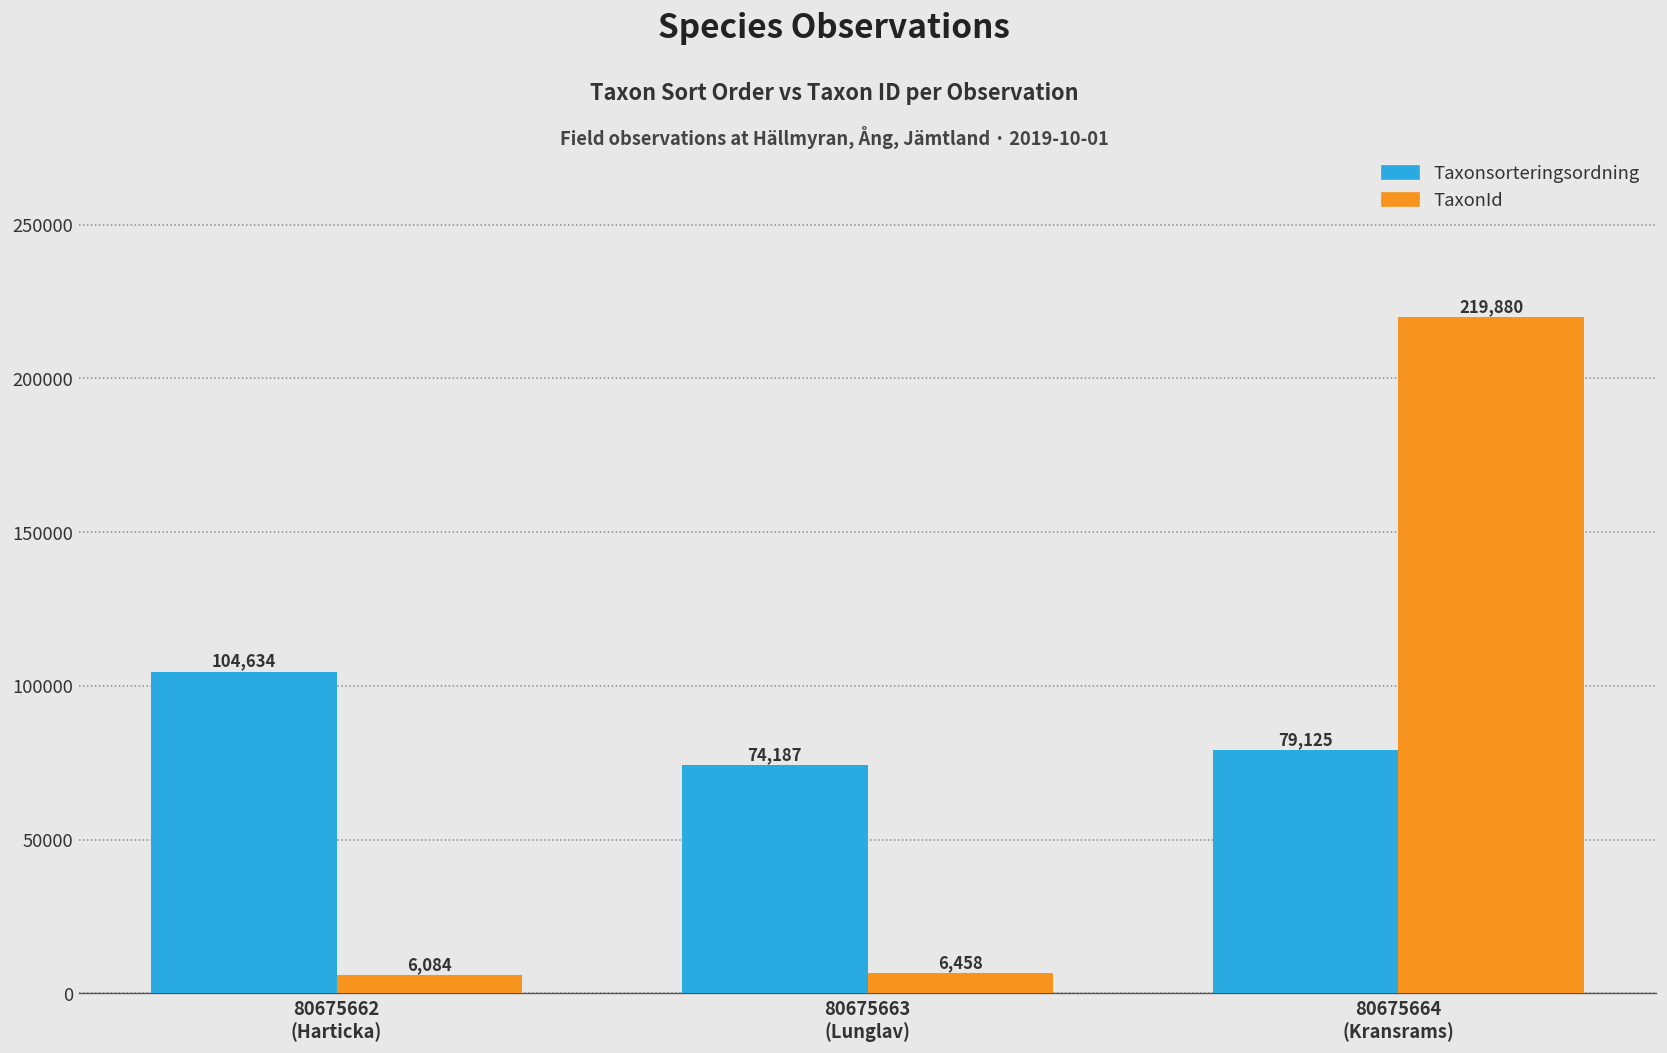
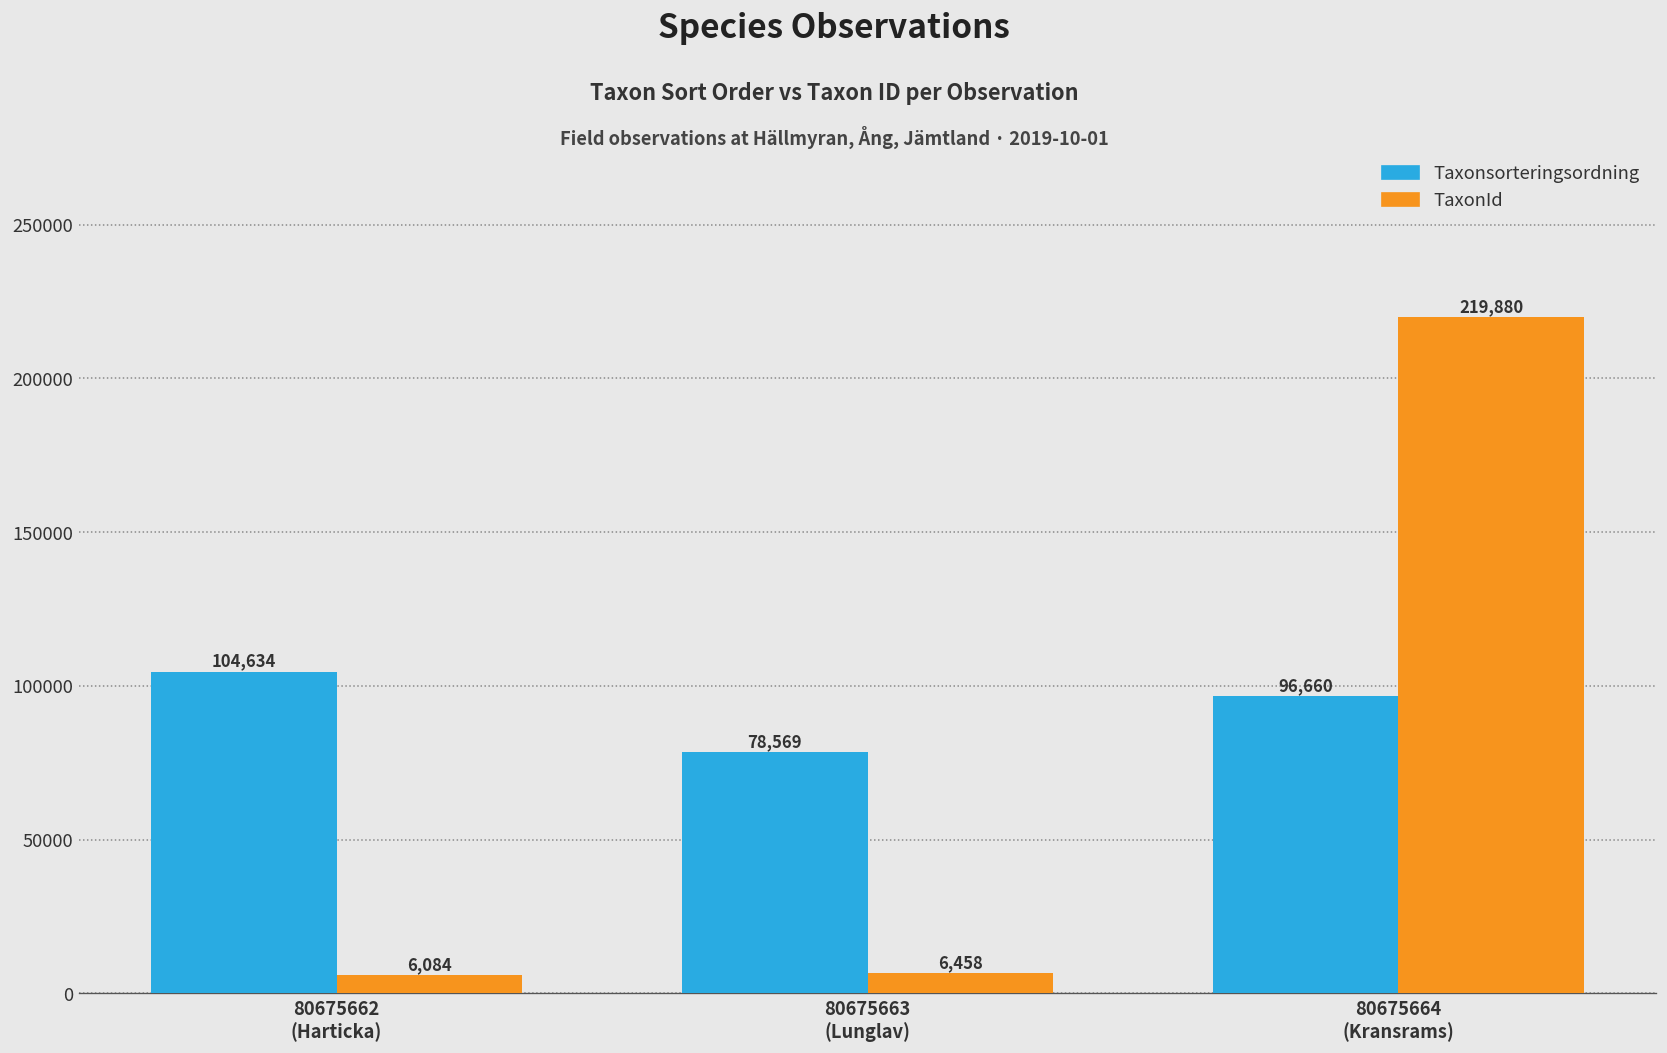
Taxonsorteringsordning, 80675663 (Lunglav): 74,187 -> 78,569
Taxonsorteringsordning, 80675664 (Kransrams): 79,125 -> 96,660
